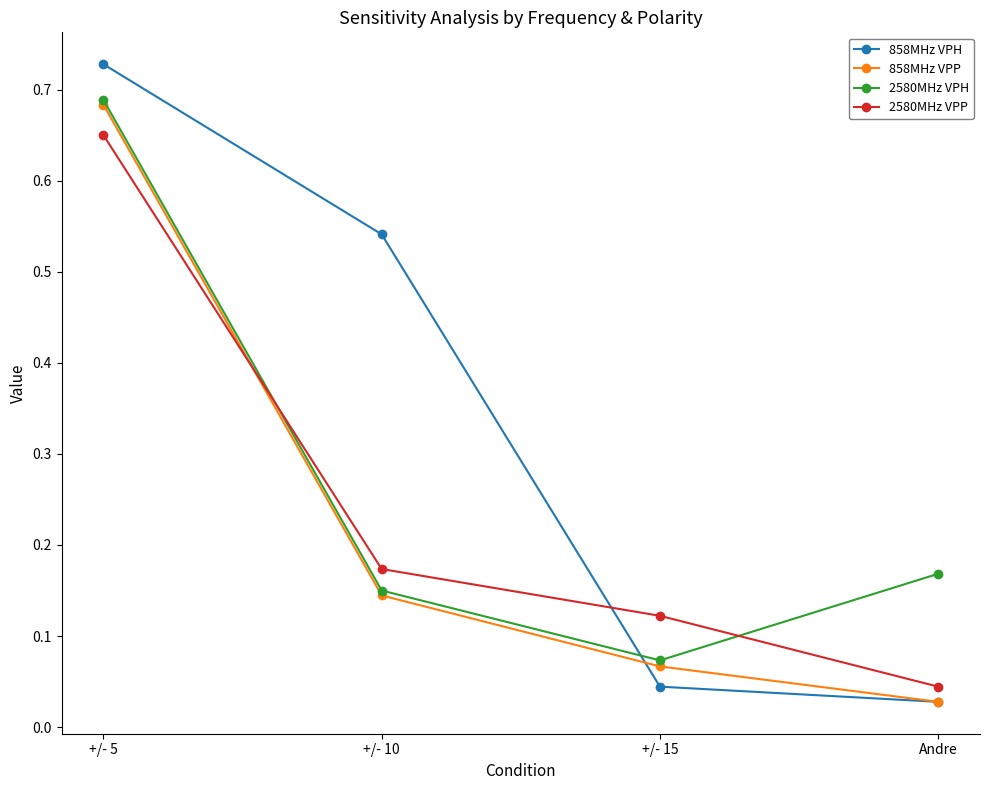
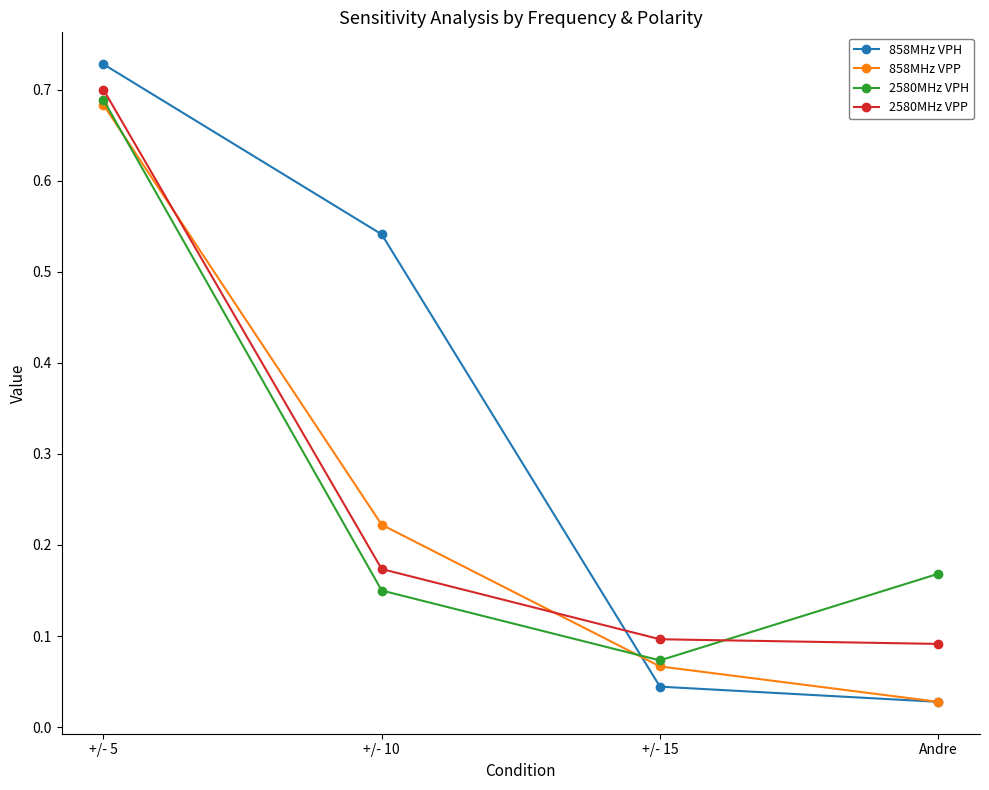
2580MHz VPP, +/- 5: 0.65 -> 0.70
858MHz VPP, +/- 10: 0.14 -> 0.22
2580MHz VPP, +/- 15: 0.12 -> 0.10
2580MHz VPP, Andre: 0.04 -> 0.09
